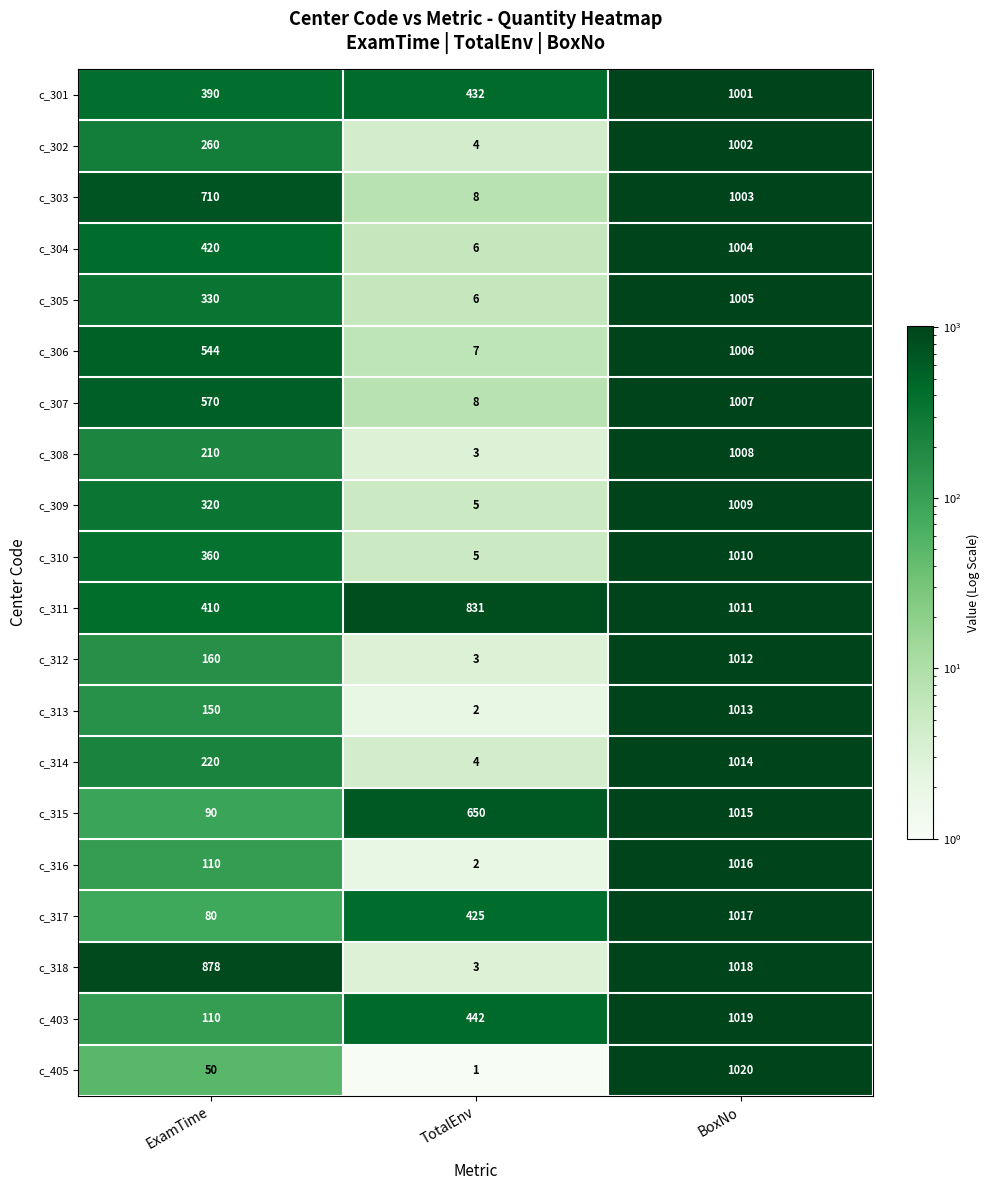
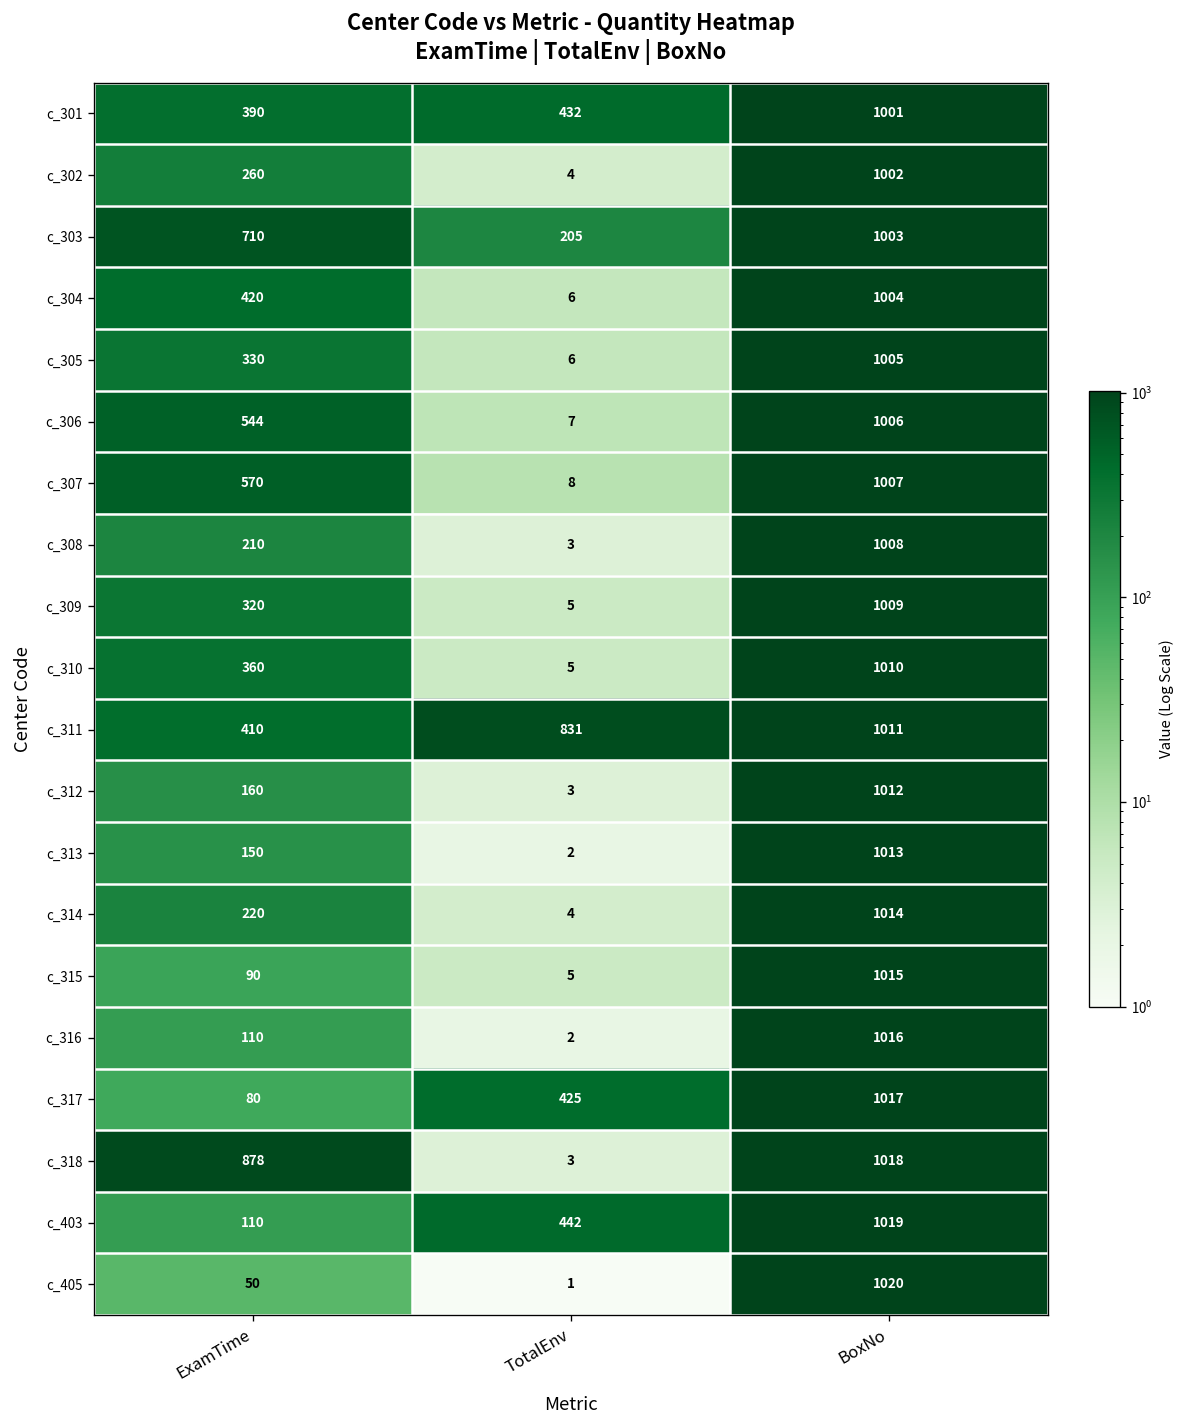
c_303, TotalEnv: 8 -> 205
c_315, TotalEnv: 650 -> 5
